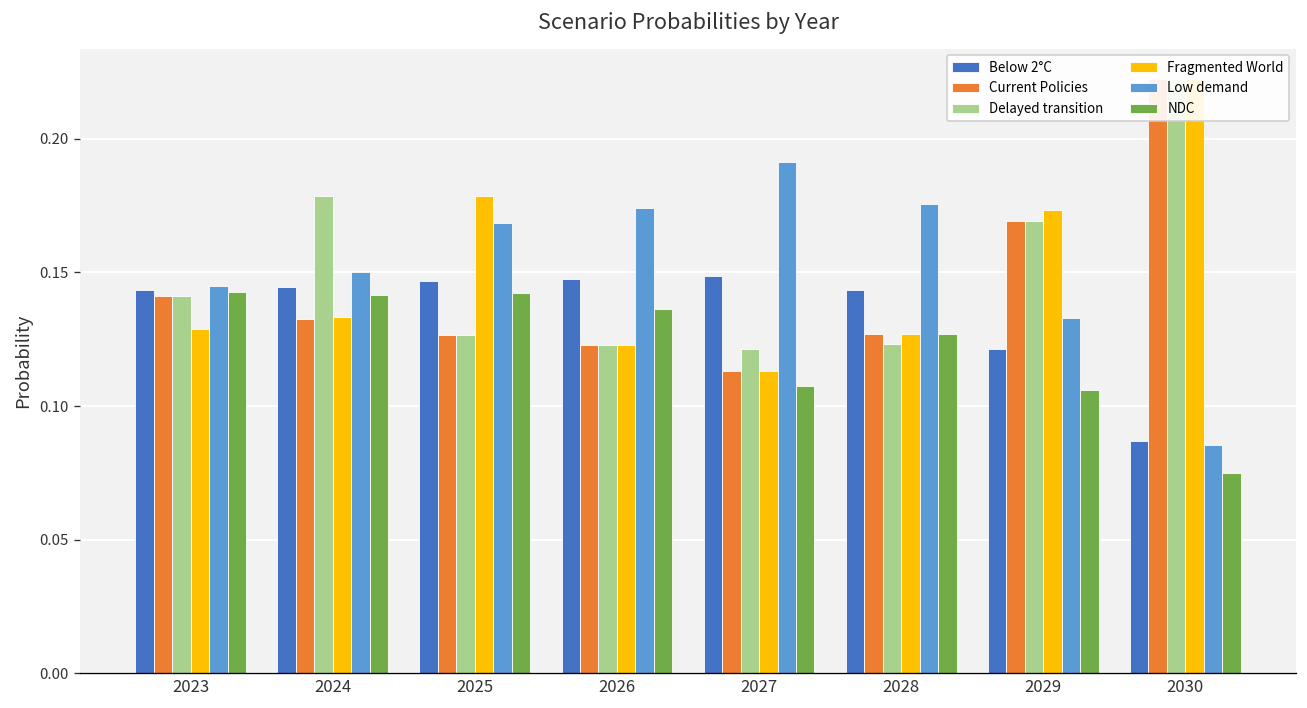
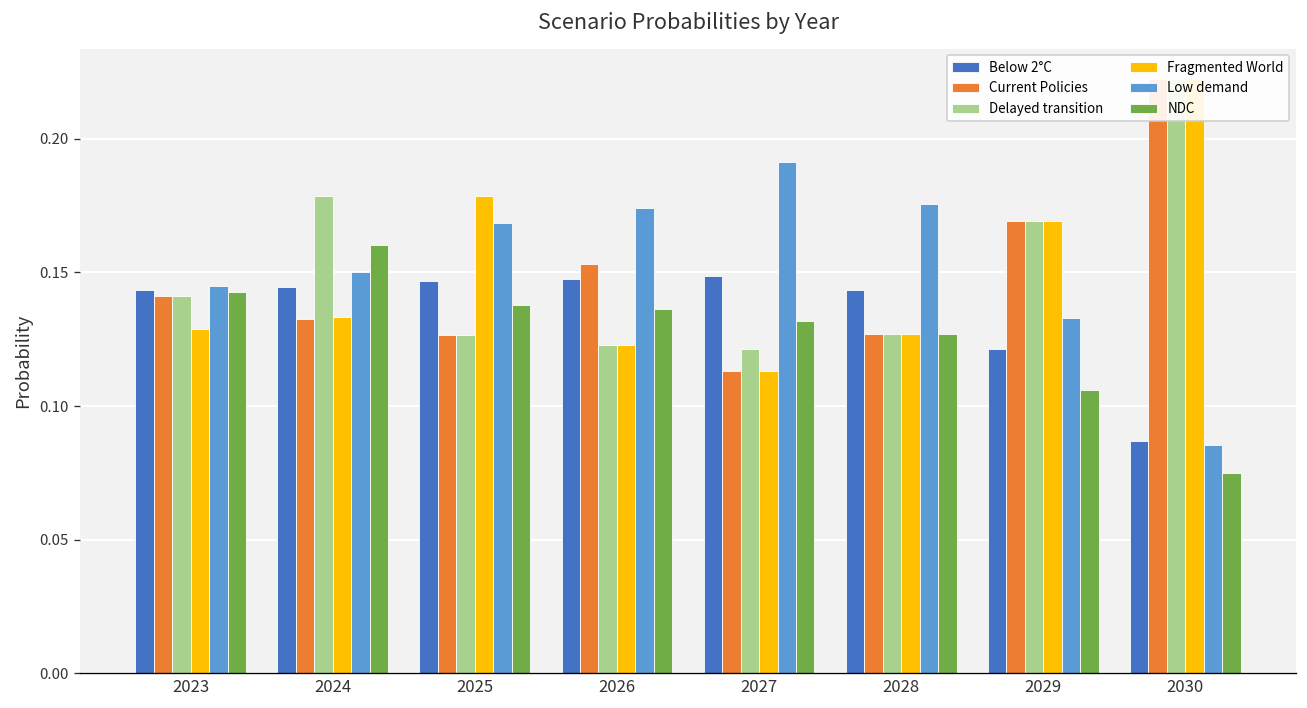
NDC, 2024: 0.142 -> 0.160
NDC, 2025: 0.142 -> 0.138
Current Policies, 2026: 0.123 -> 0.153
NDC, 2027: 0.107 -> 0.132
Delayed transition, 2028: 0.123 -> 0.127
Fragmented World, 2029: 0.173 -> 0.169
